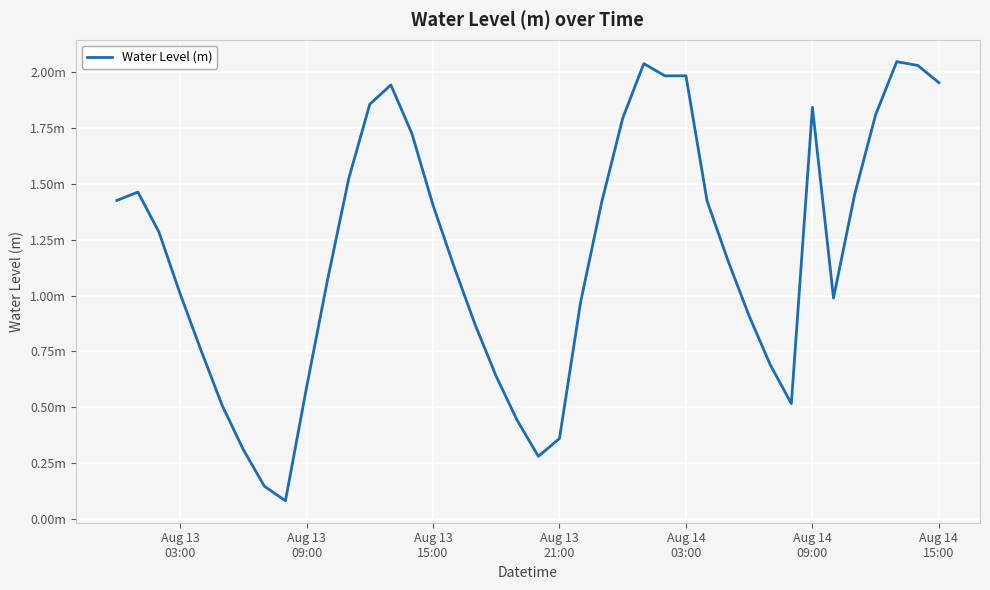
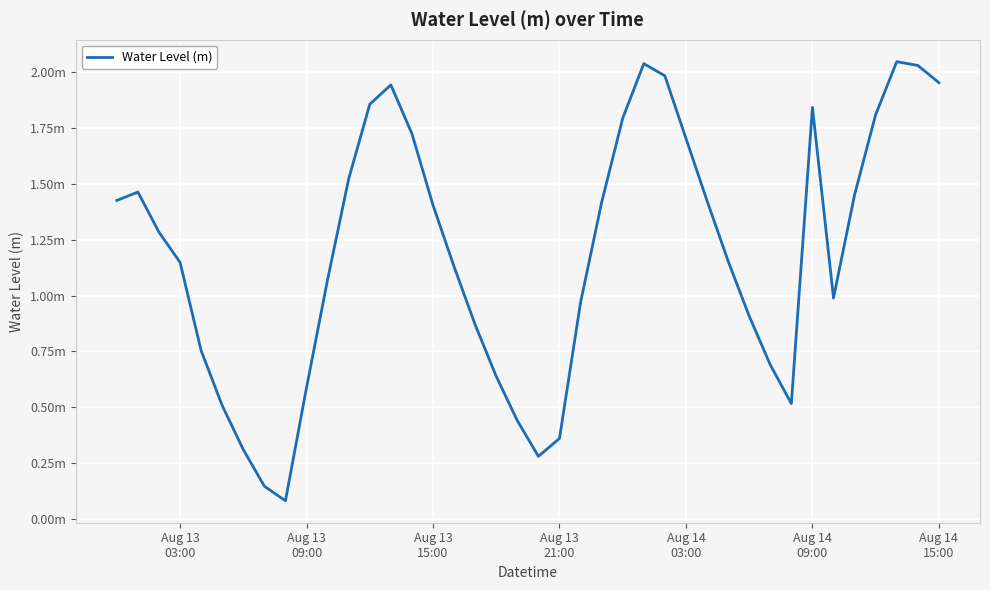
Aug 13 03:00: 1.01m -> 1.15m
Aug 14 03:00: 1.98m -> 1.70m
